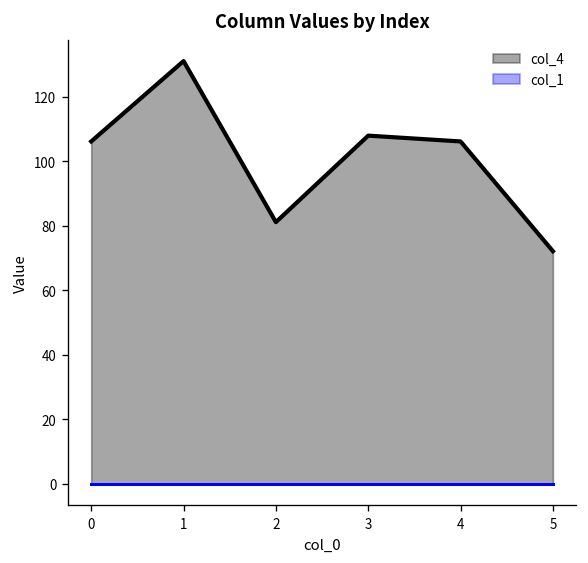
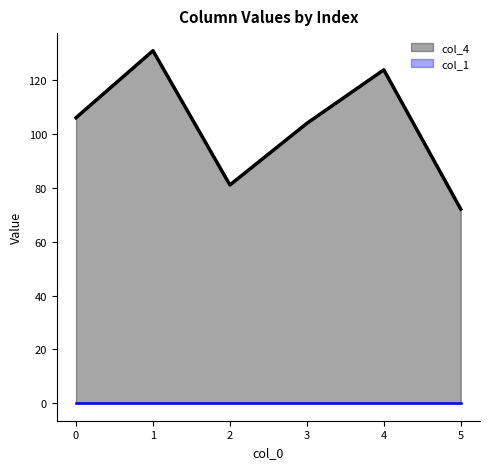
col_4, 3: 108 -> 104
col_4, 4: 106 -> 124
